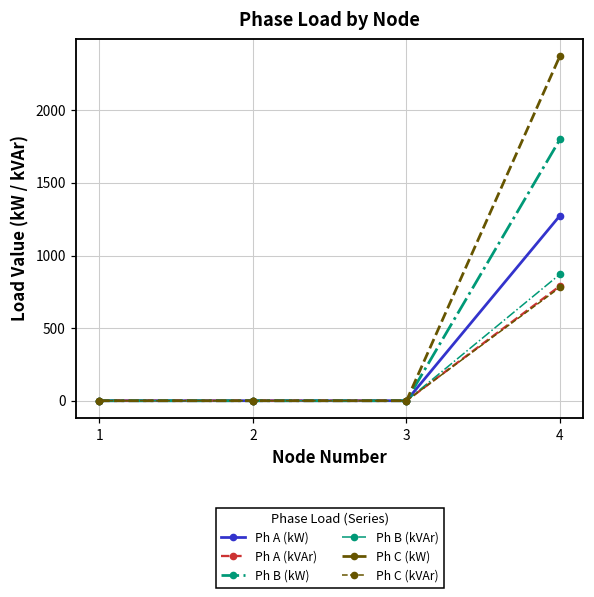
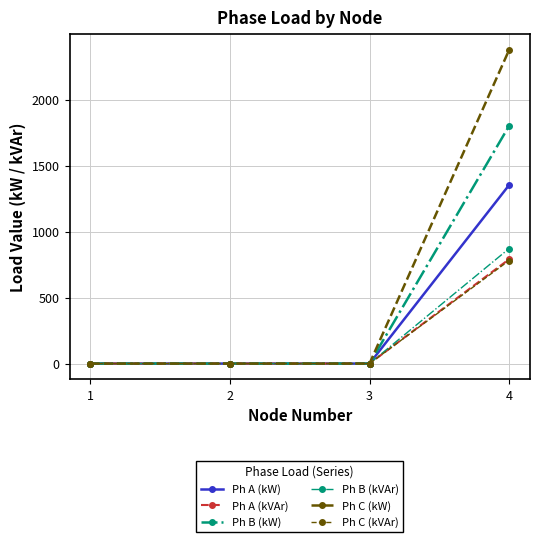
Ph A (kW), 4: 1280 -> 1350
